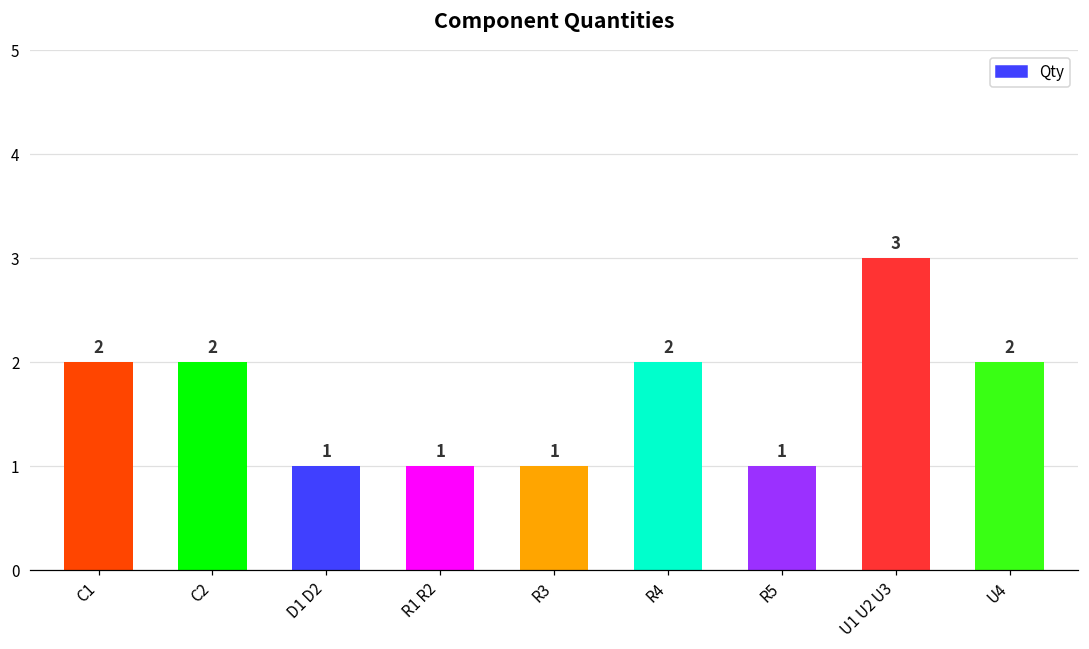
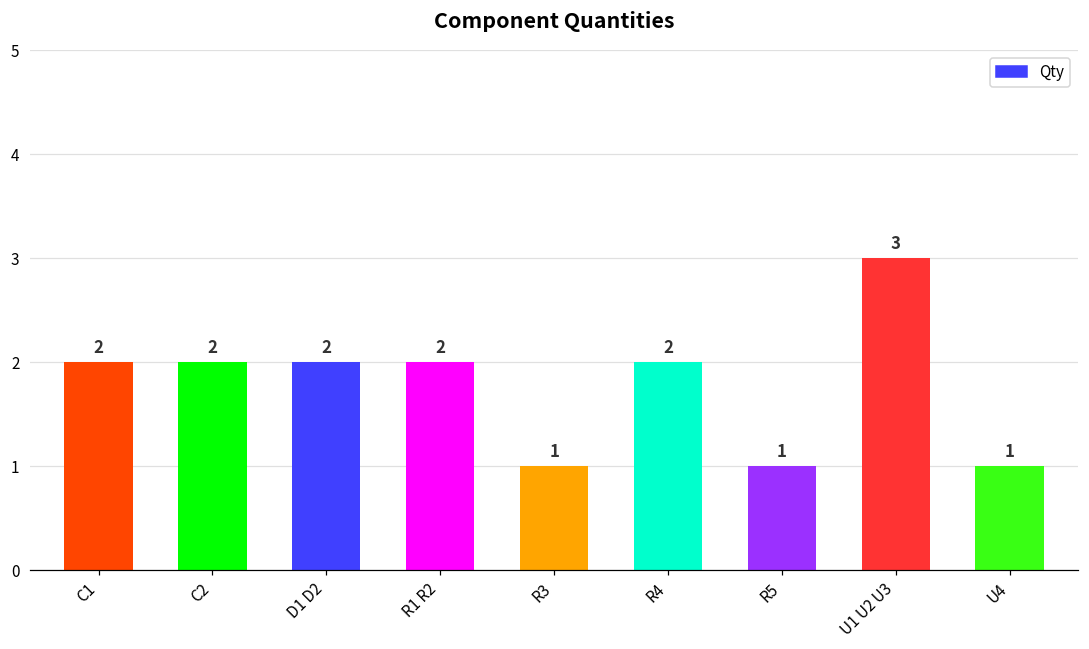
D1 D2: 1 -> 2
R1 R2: 1 -> 2
U4: 2 -> 1
